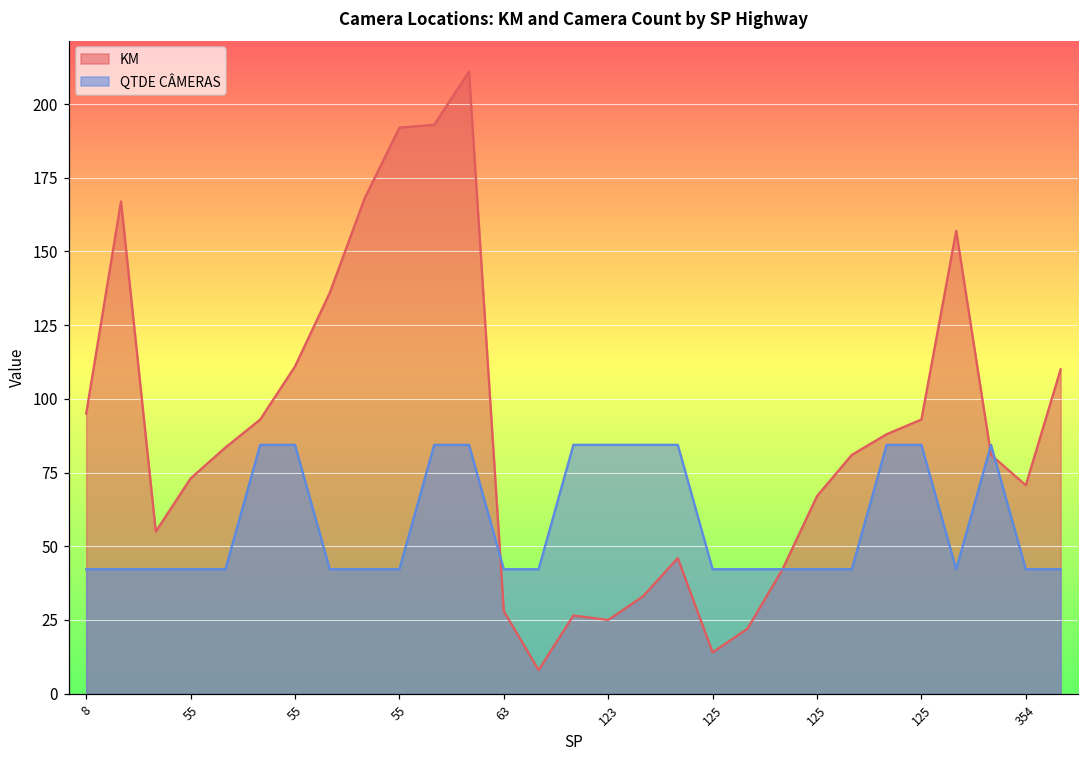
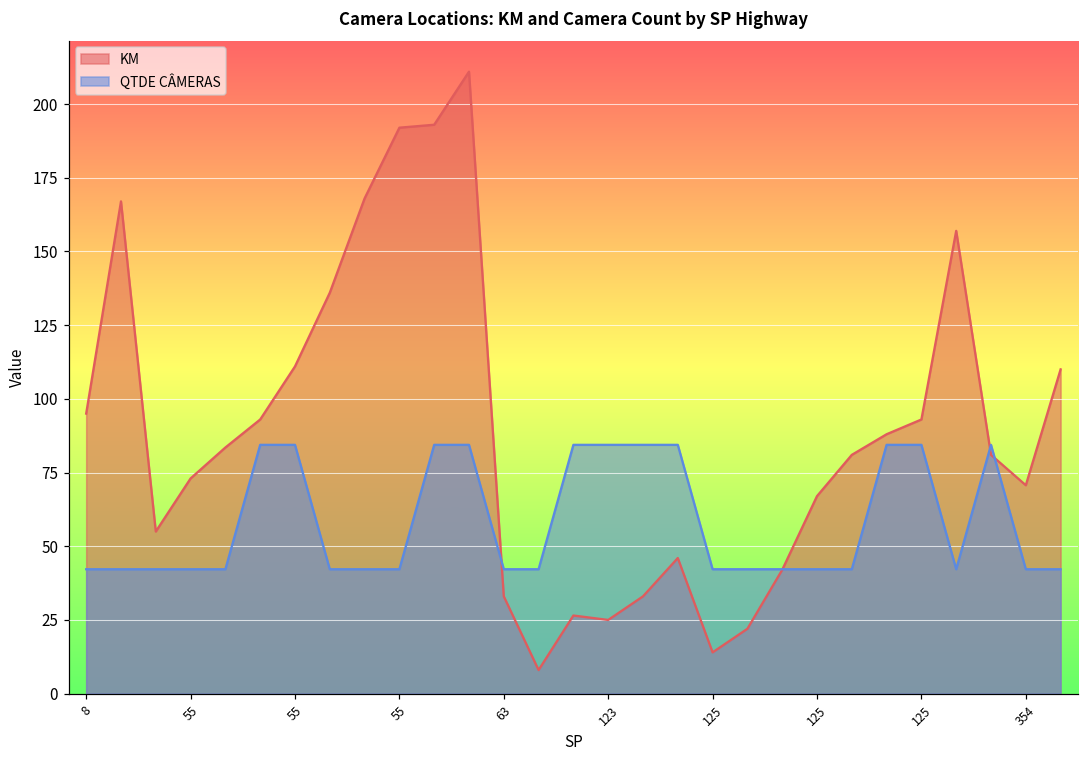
KM, 63: 28 -> 33
